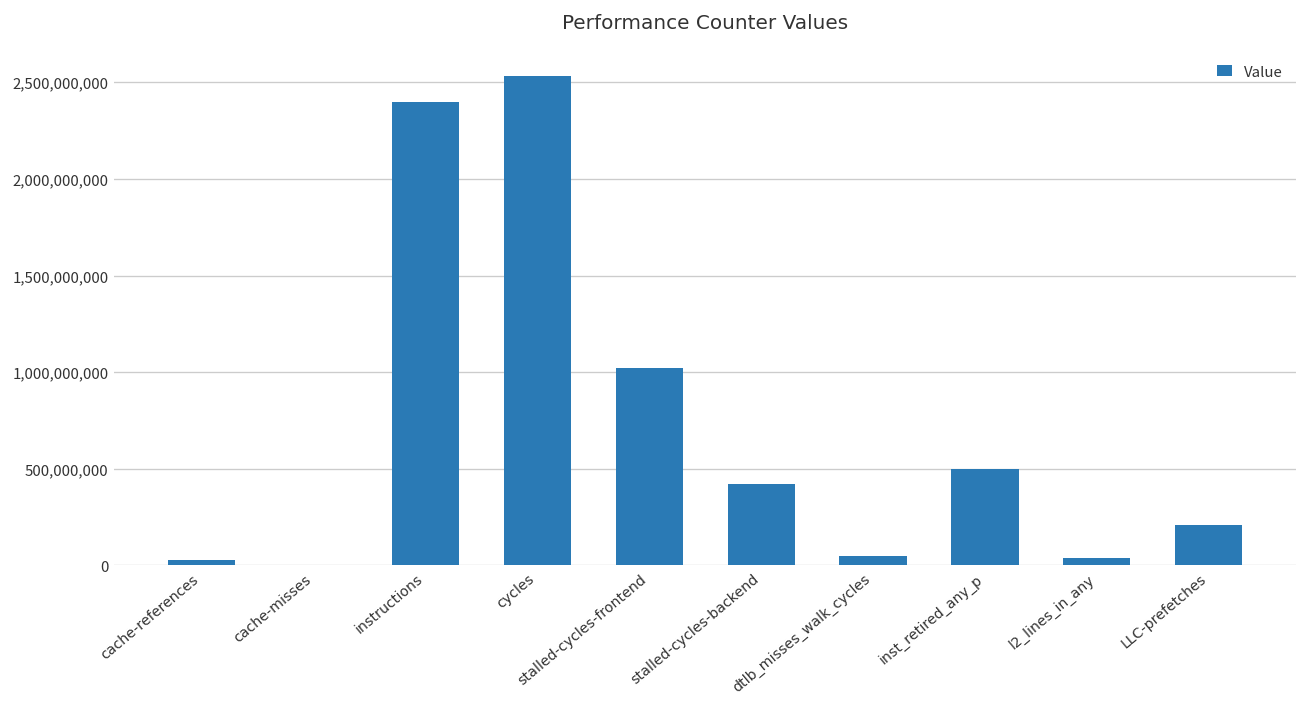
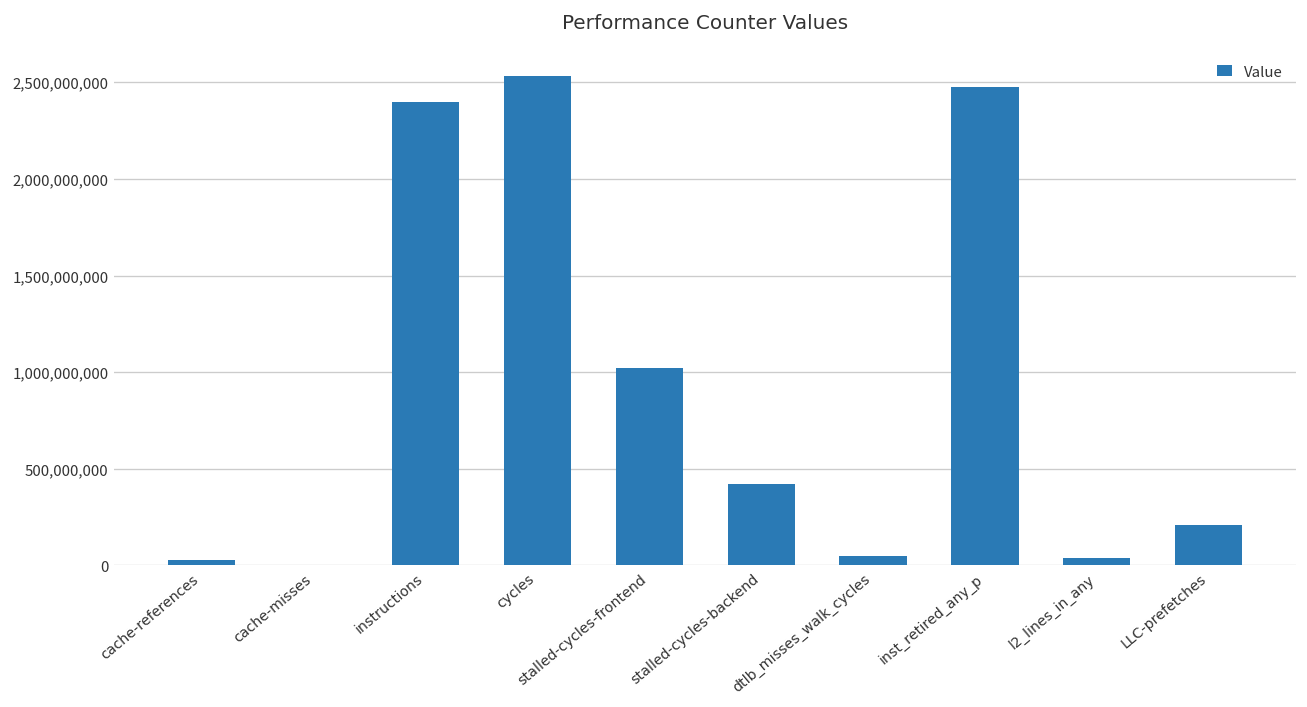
inst_retired_any_p: 500,000,000 -> 2,470,000,000
